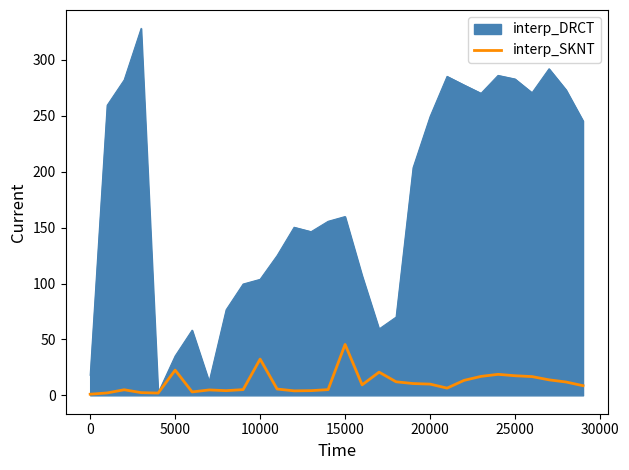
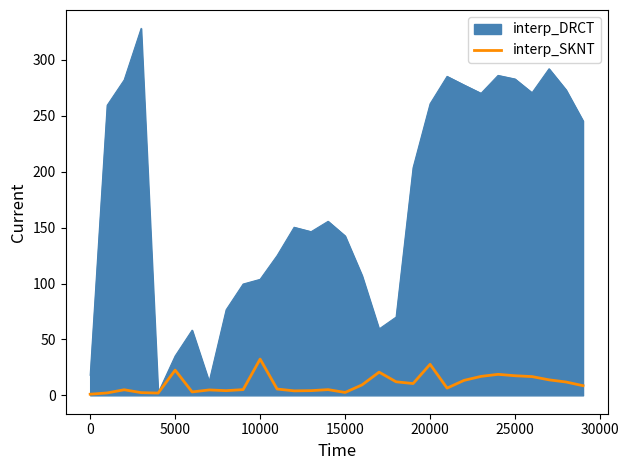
interp_DRCT, 15000: 160 -> 143
interp_SKNT, 15000: 46 -> 3
interp_DRCT, 20000: 249 -> 261
interp_SKNT, 20000: 10 -> 28
